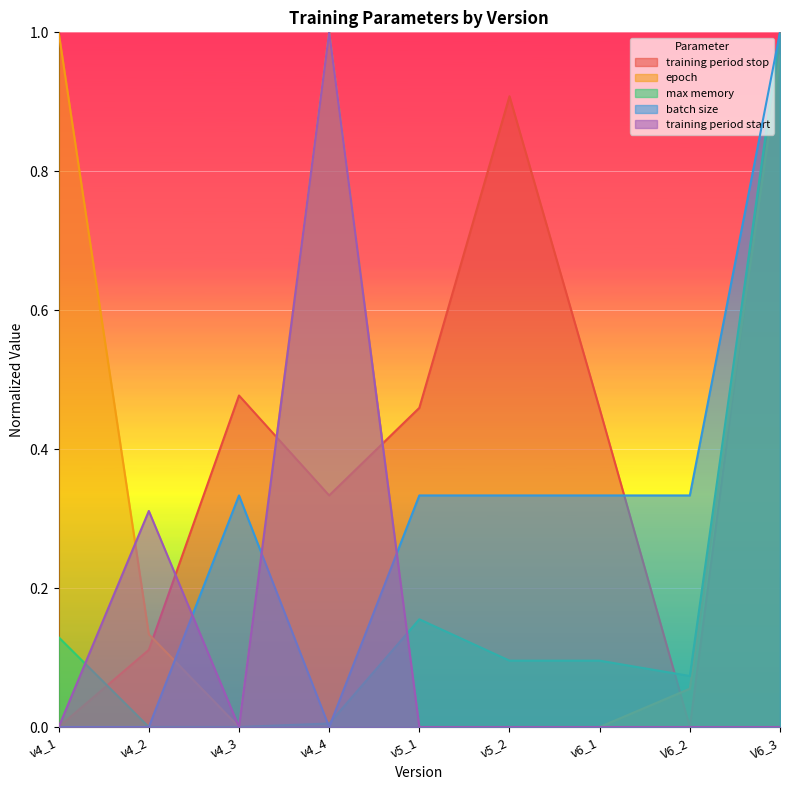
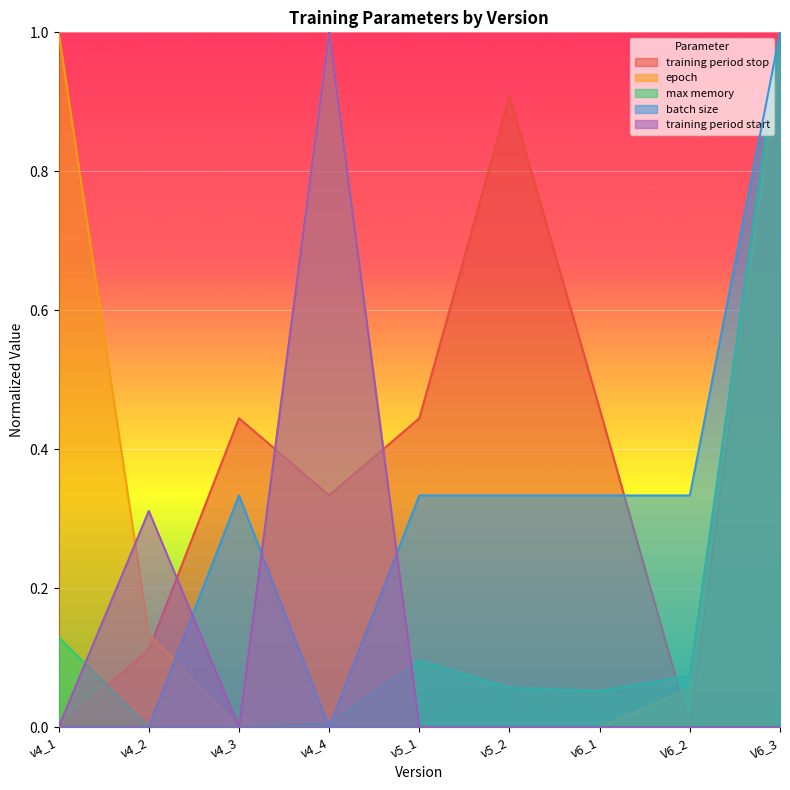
training period stop, v4_3: 0.48 -> 0.44
training period stop, v5_1: 0.46 -> 0.44
max memory, v5_1: 0.16 -> 0.10
max memory, v5_2: 0.10 -> 0.06
max memory, v6_1: 0.10 -> 0.05
